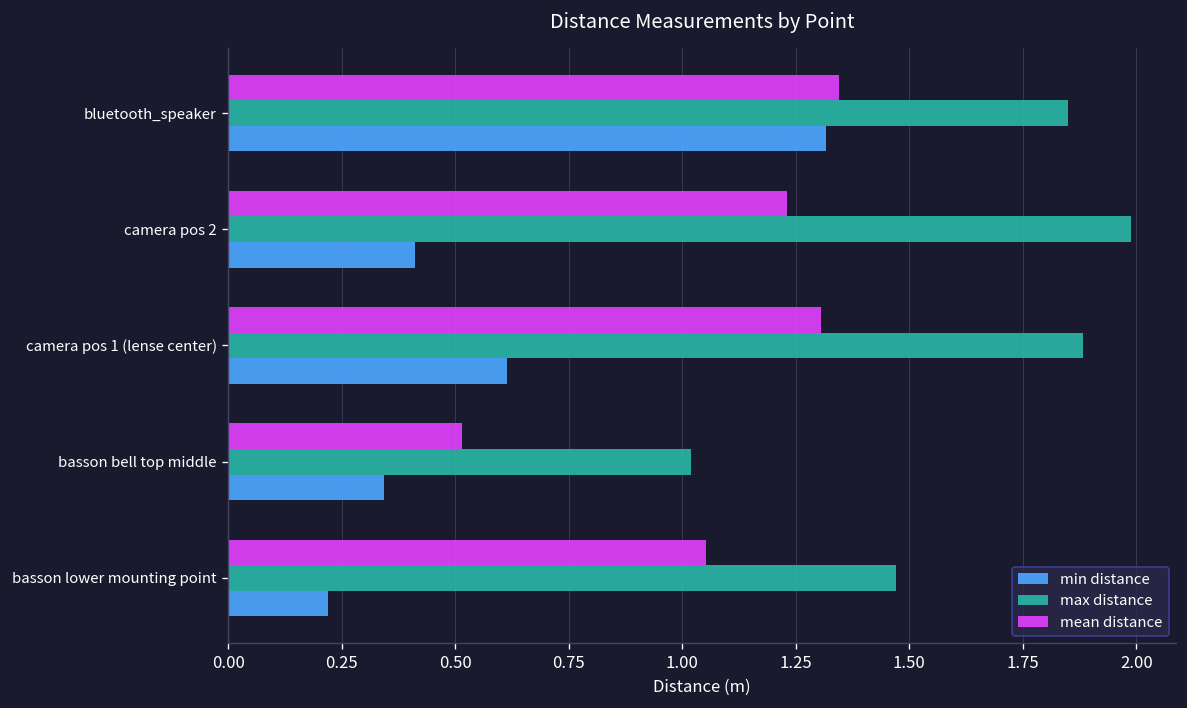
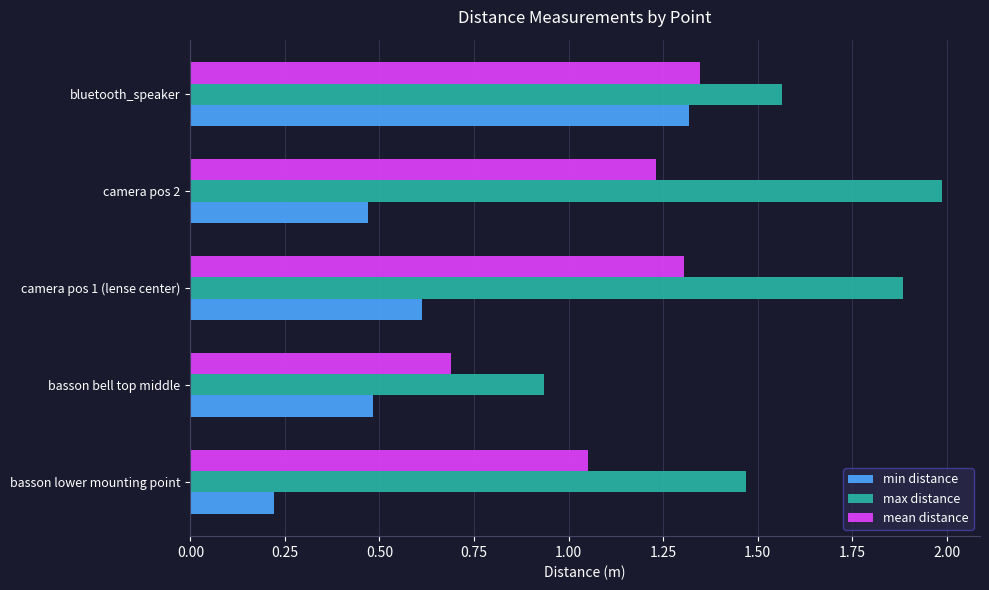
max distance, bluetooth_speaker: 1.85 -> 1.56
min distance, camera pos 2: 0.41 -> 0.47
mean distance, basson bell top middle: 0.52 -> 0.69
max distance, basson bell top middle: 1.02 -> 0.94
min distance, basson bell top middle: 0.34 -> 0.48
